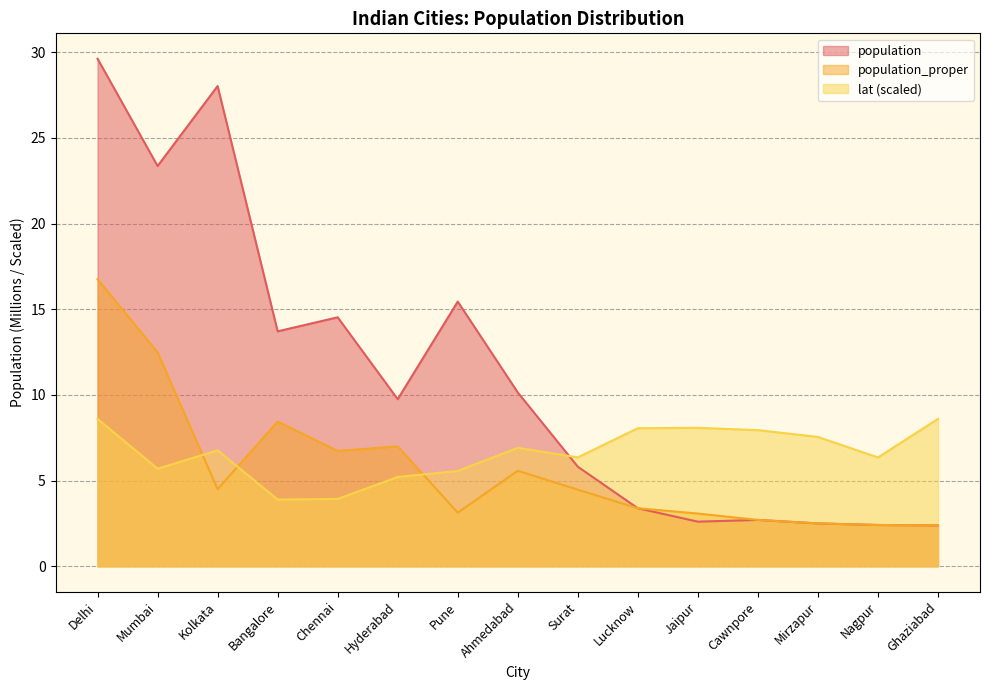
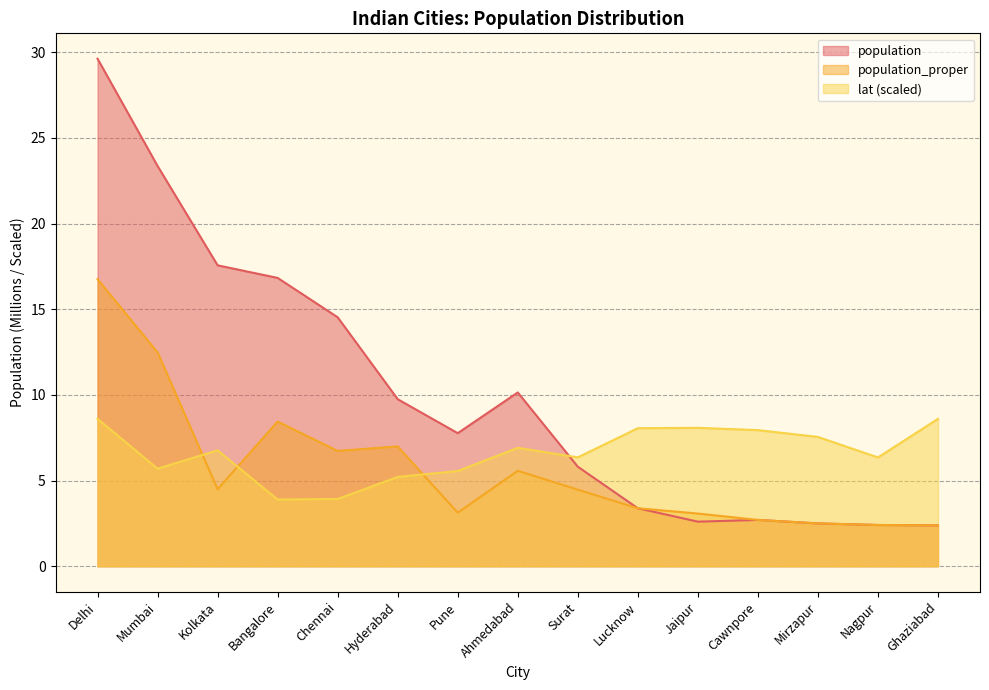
population, Kolkata: 28.0 -> 17.6
population, Bangalore: 13.7 -> 16.8
population, Pune: 15.4 -> 7.8
